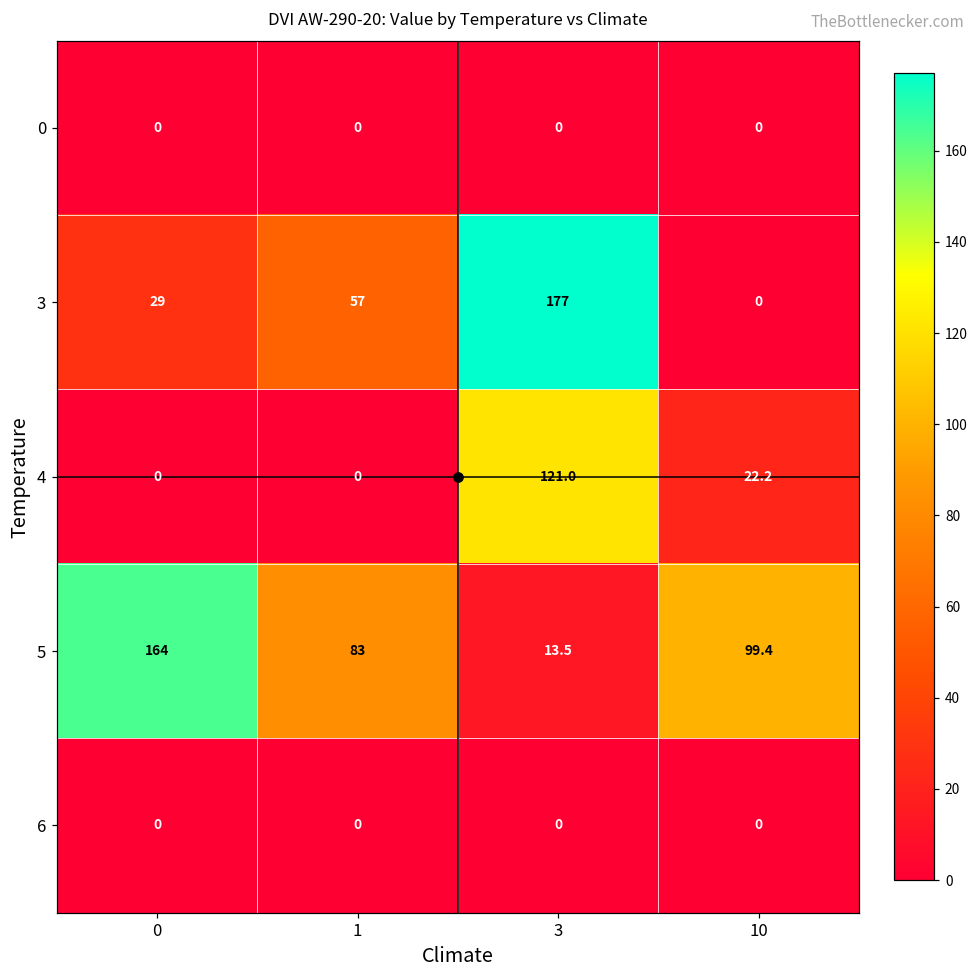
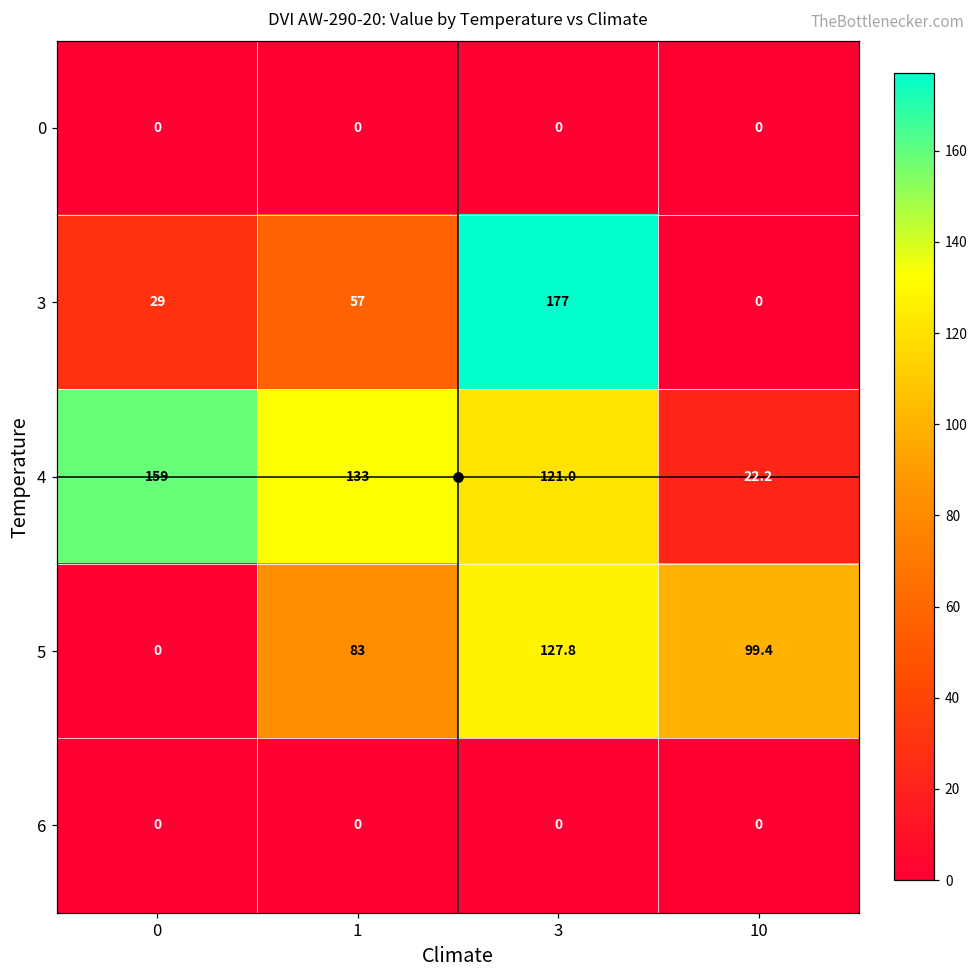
4, 0: 0 -> 159
4, 1: 0 -> 133
5, 0: 164 -> 0
5, 3: 13.5 -> 127.8
